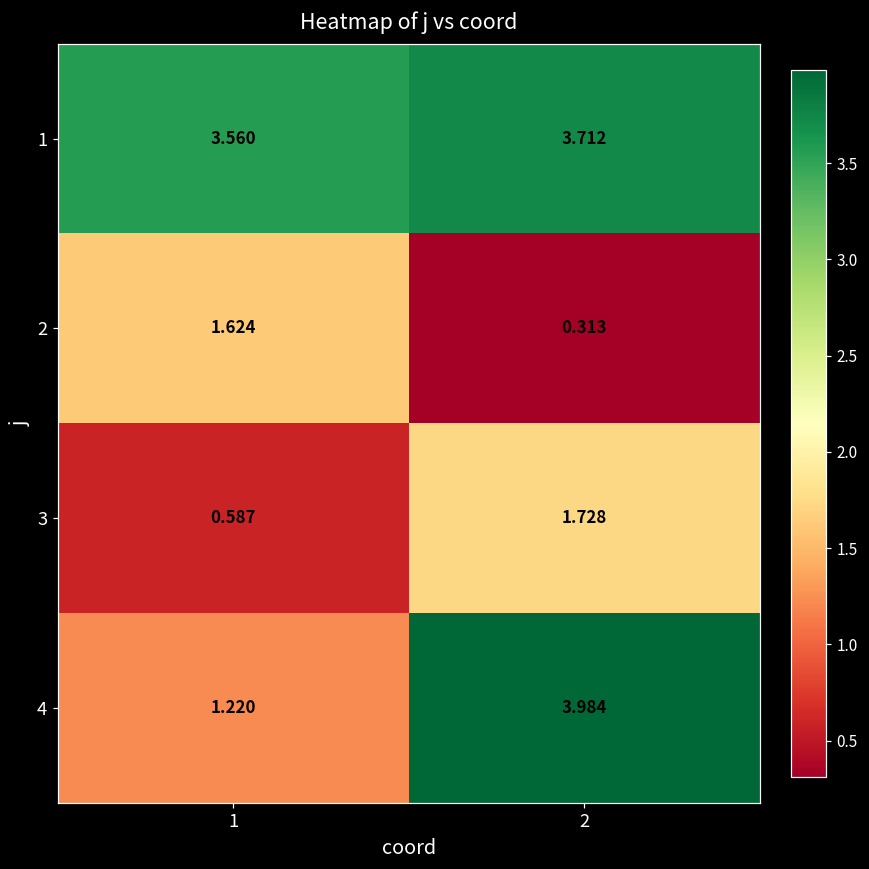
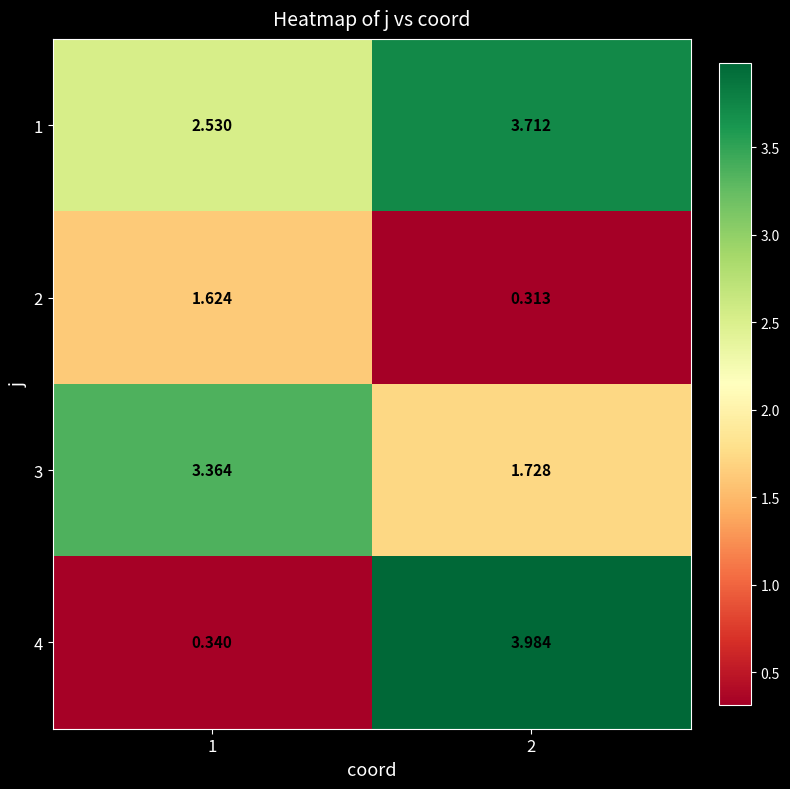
1, 1: 3.560 -> 2.530
3, 1: 0.587 -> 3.364
4, 1: 1.220 -> 0.340
